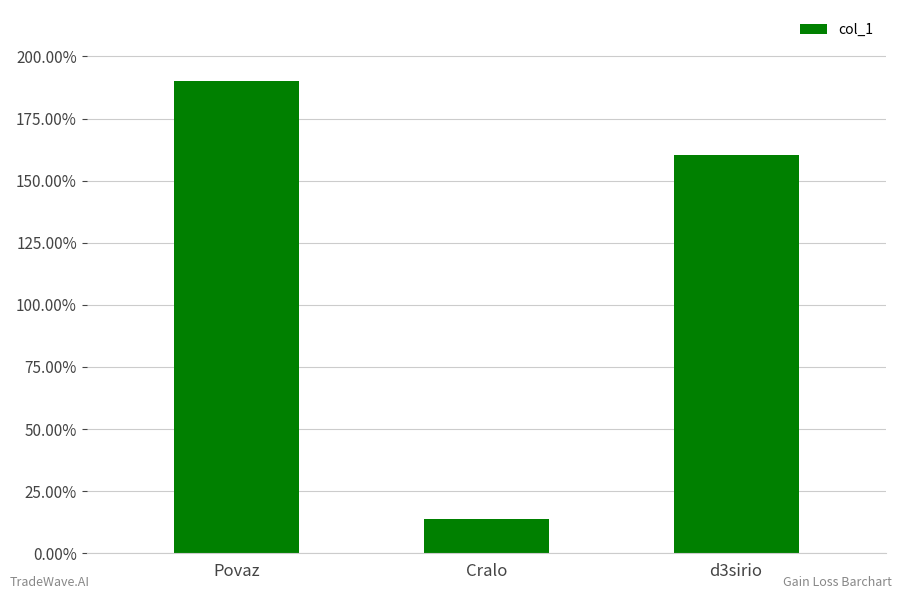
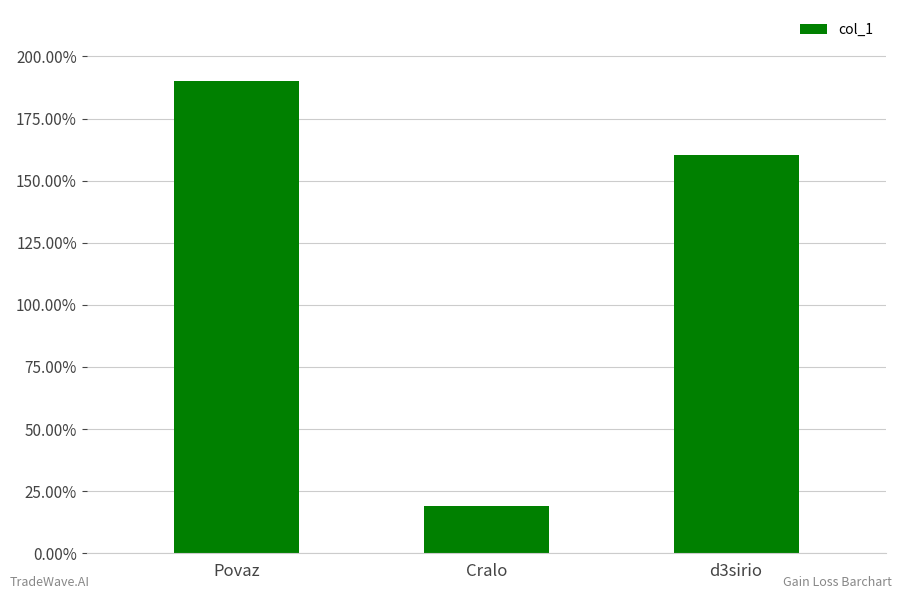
Cralo: 14% -> 19%
